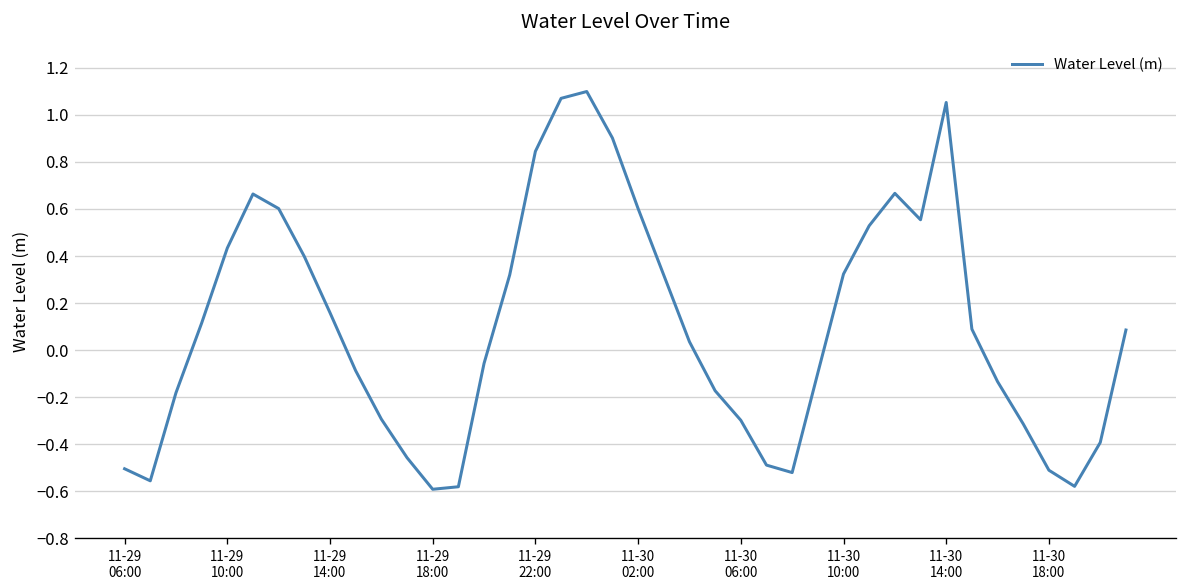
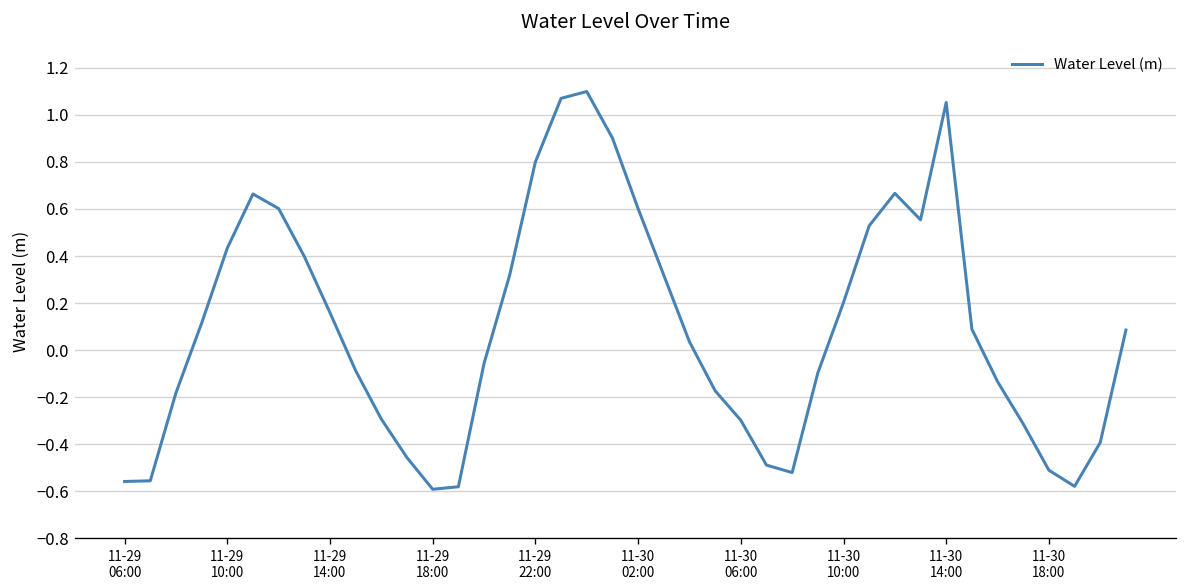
11-29 06:00: -0.50 -> -0.56
11-29 22:00: 0.84 -> 0.80
11-30 10:00: 0.32 -> 0.20
